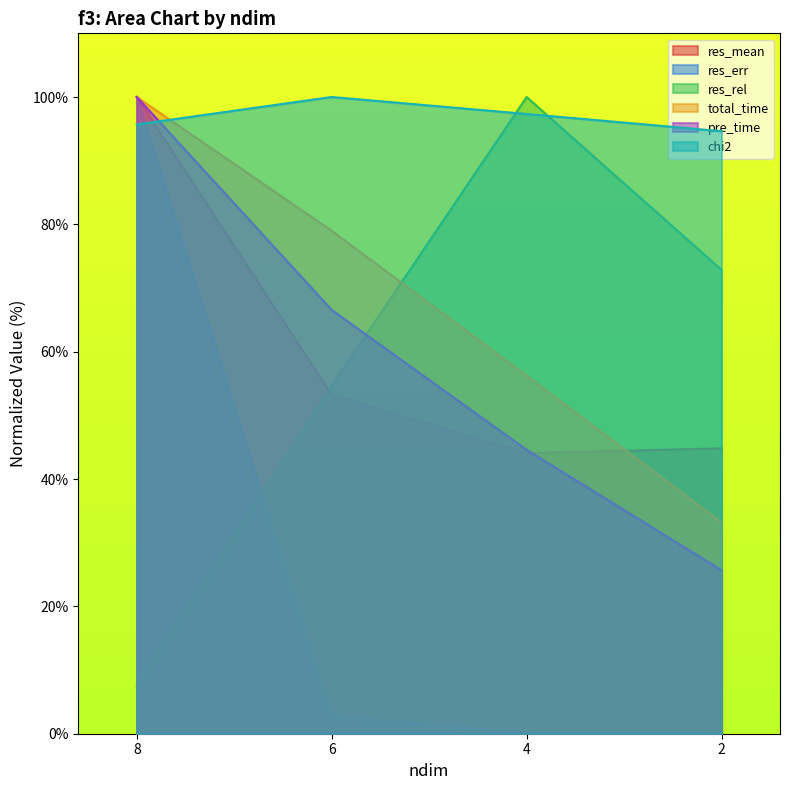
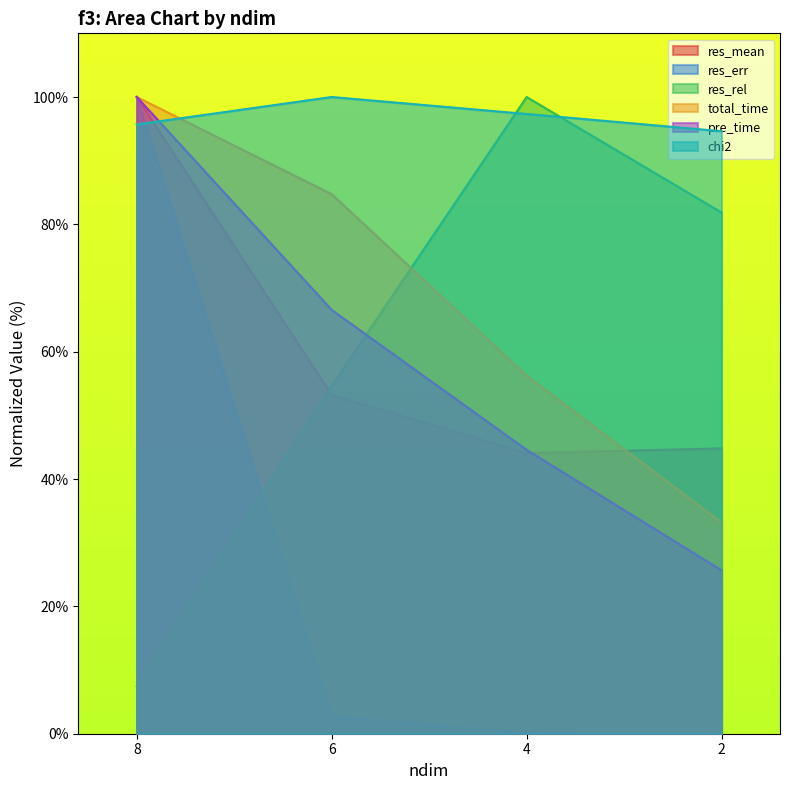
total_time, 6: 79% -> 85%
res_rel, 2: 73% -> 82%
